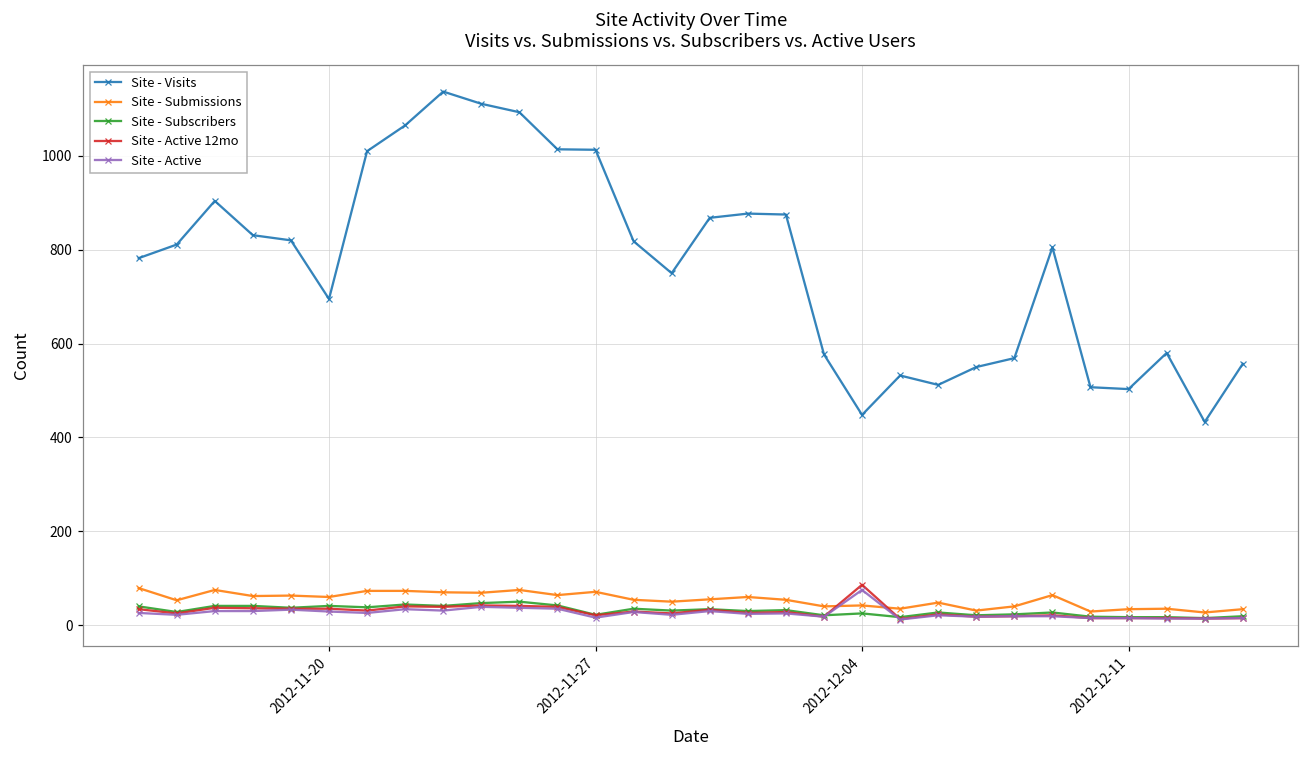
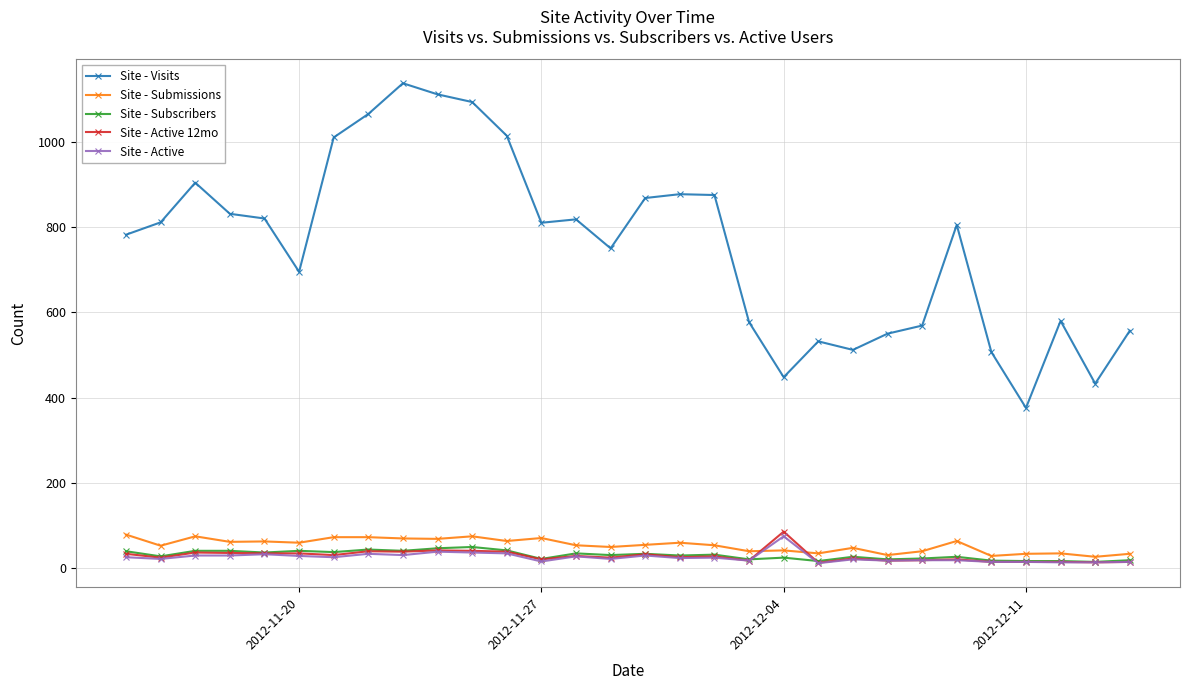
Site - Visits, 2012-11-27: 1010 -> 810
Site - Visits, 2012-12-11: 500 -> 380
